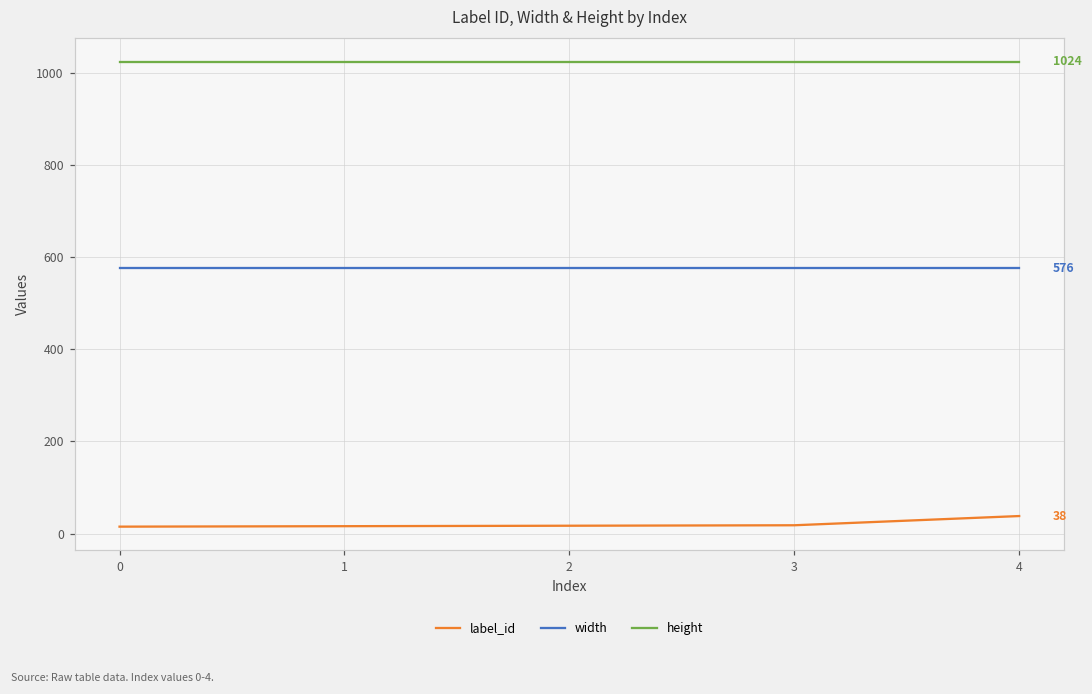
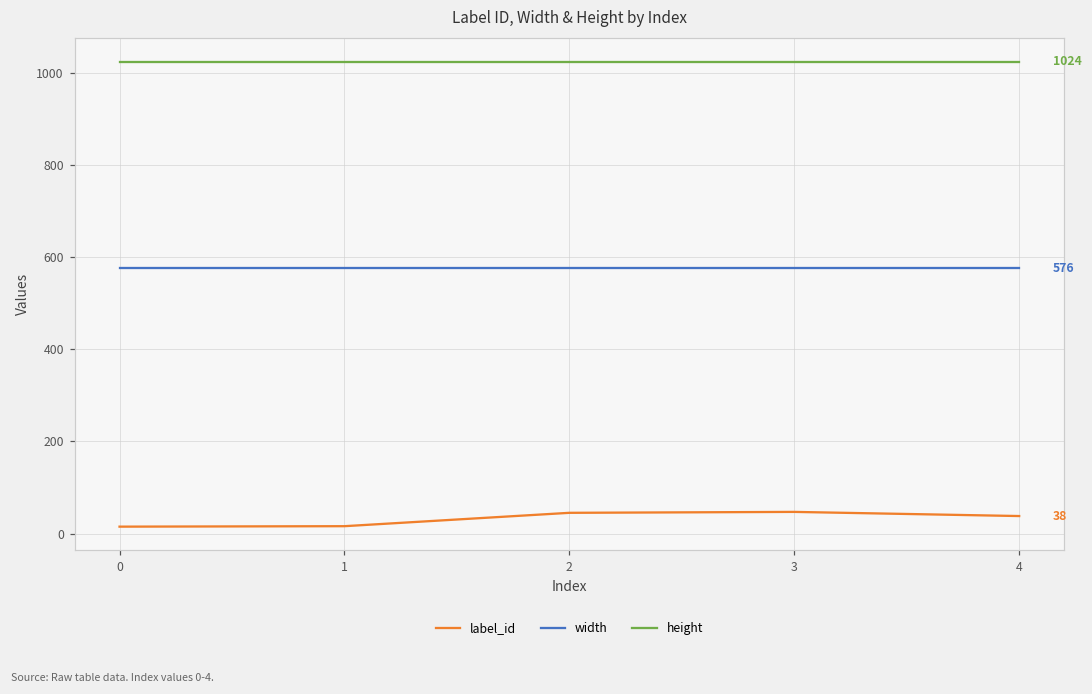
label_id, 2: 20 -> 50
label_id, 3: 20 -> 50
